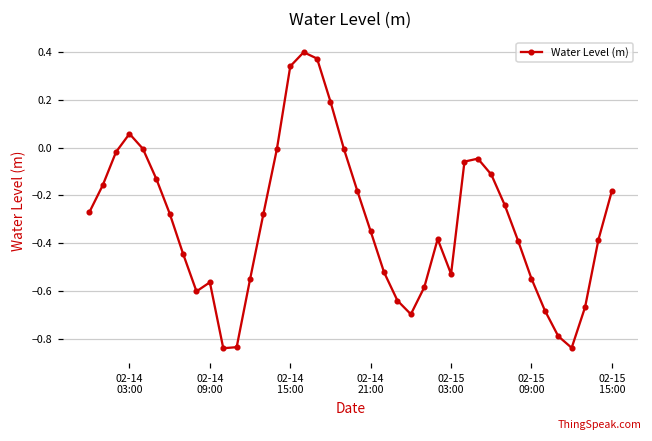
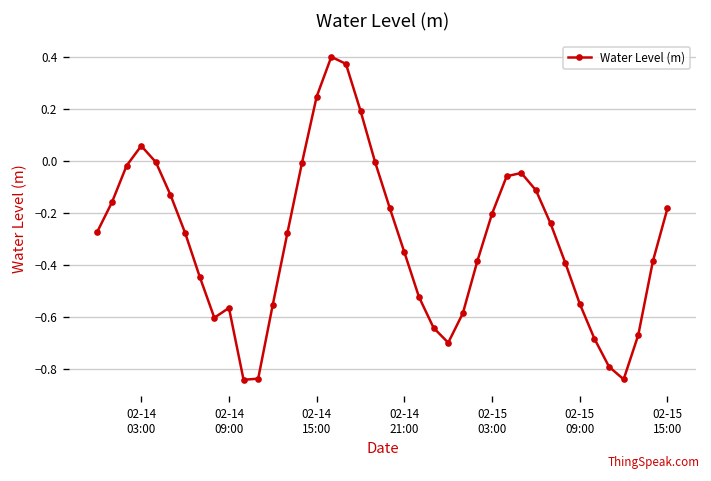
02-14 15:00: 0.34 -> 0.25
02-15 03:00: -0.53 -> -0.20
